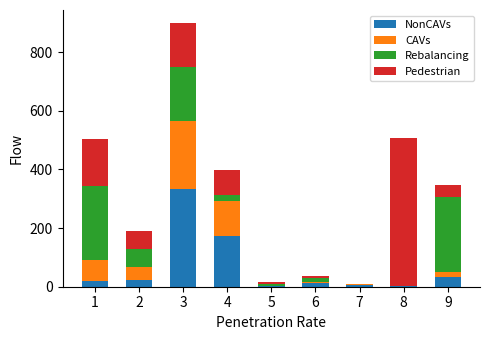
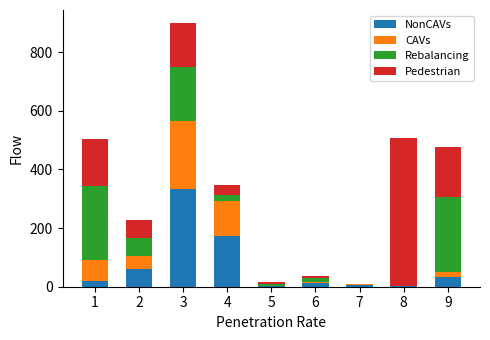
NonCAVs, 2: 20 -> 60
Pedestrian, 4: 90 -> 40
Pedestrian, 9: 40 -> 170
